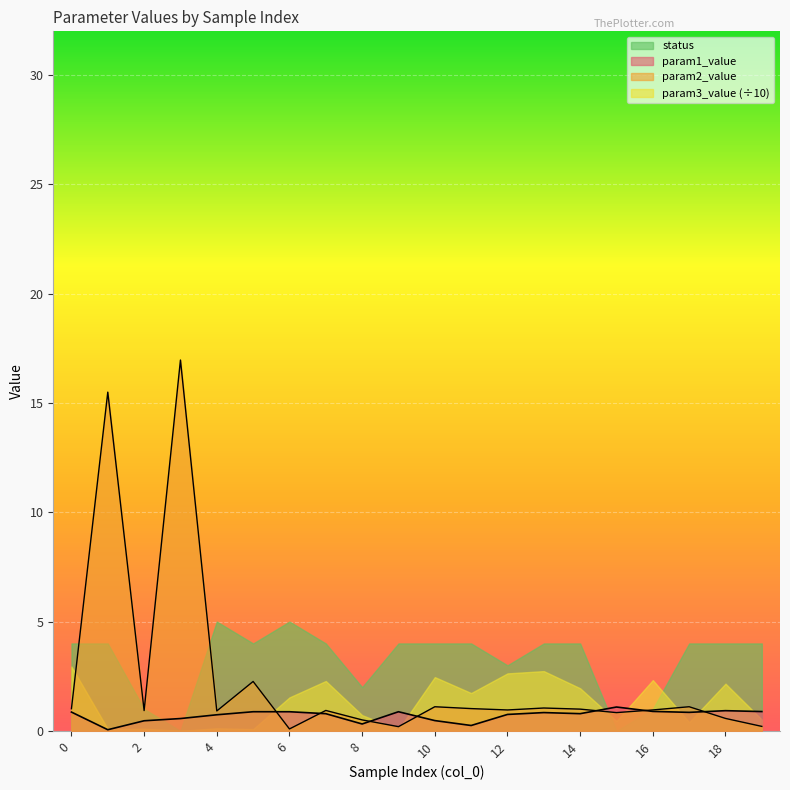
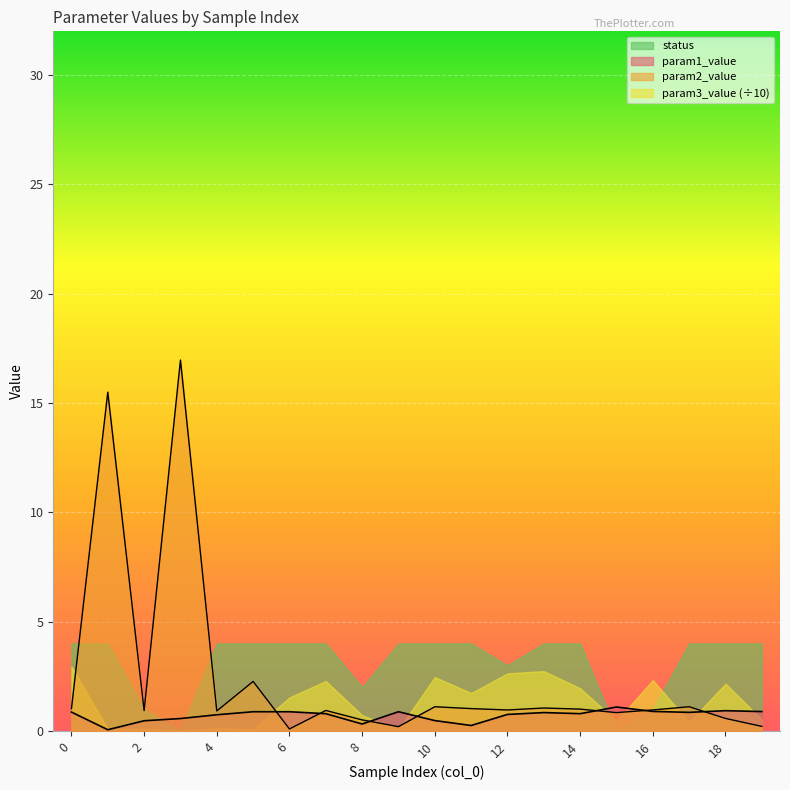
status, 4: 5 -> 4
status, 6: 5 -> 4
